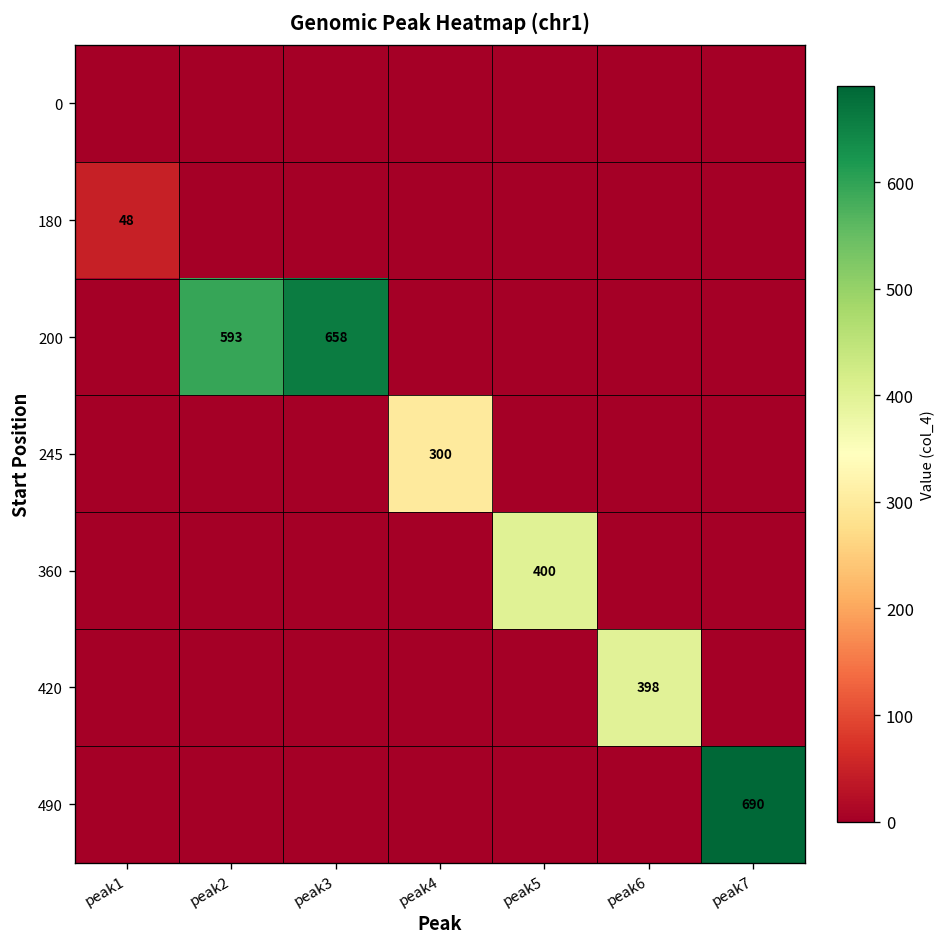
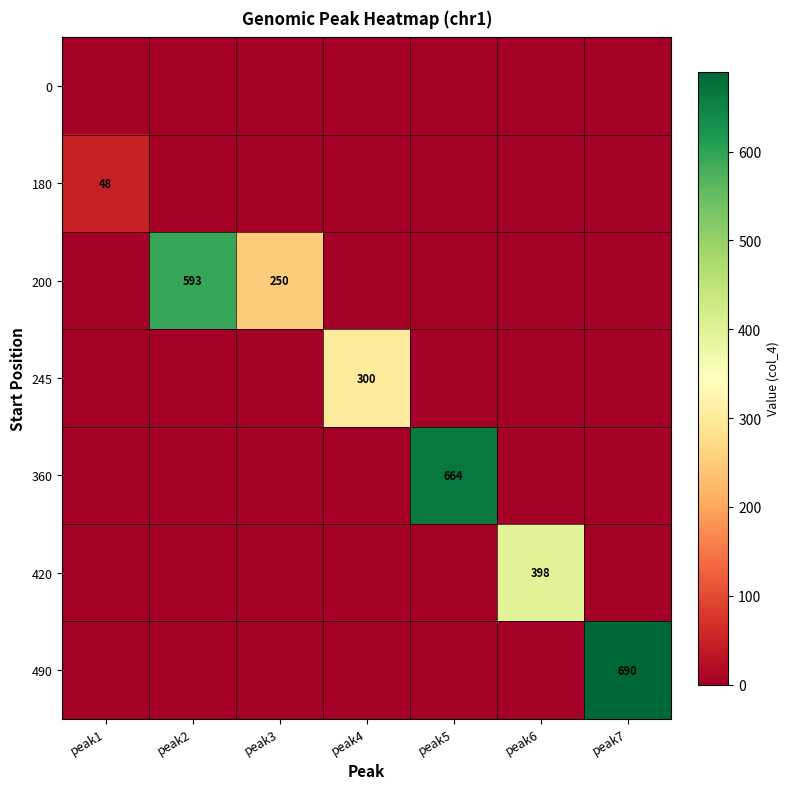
200, peak3: 658 -> 250
360, peak5: 400 -> 664
